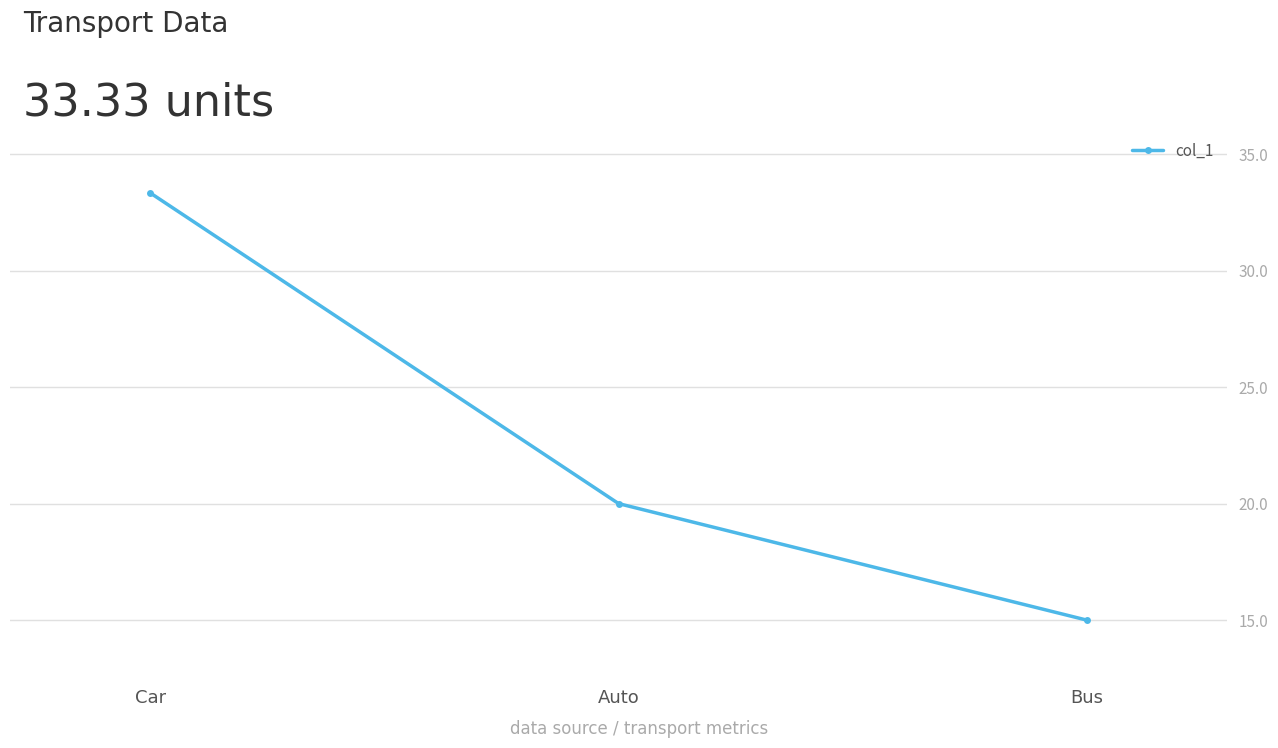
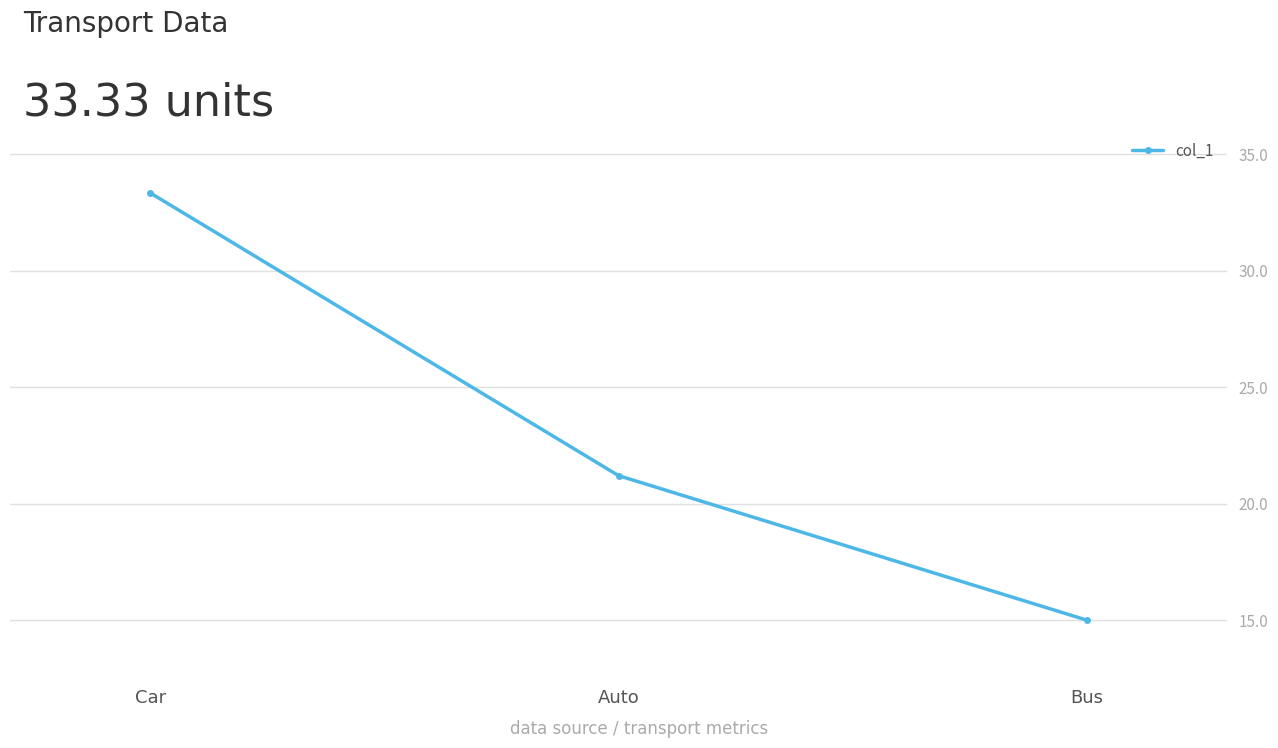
Auto: 20.0 -> 21.2
